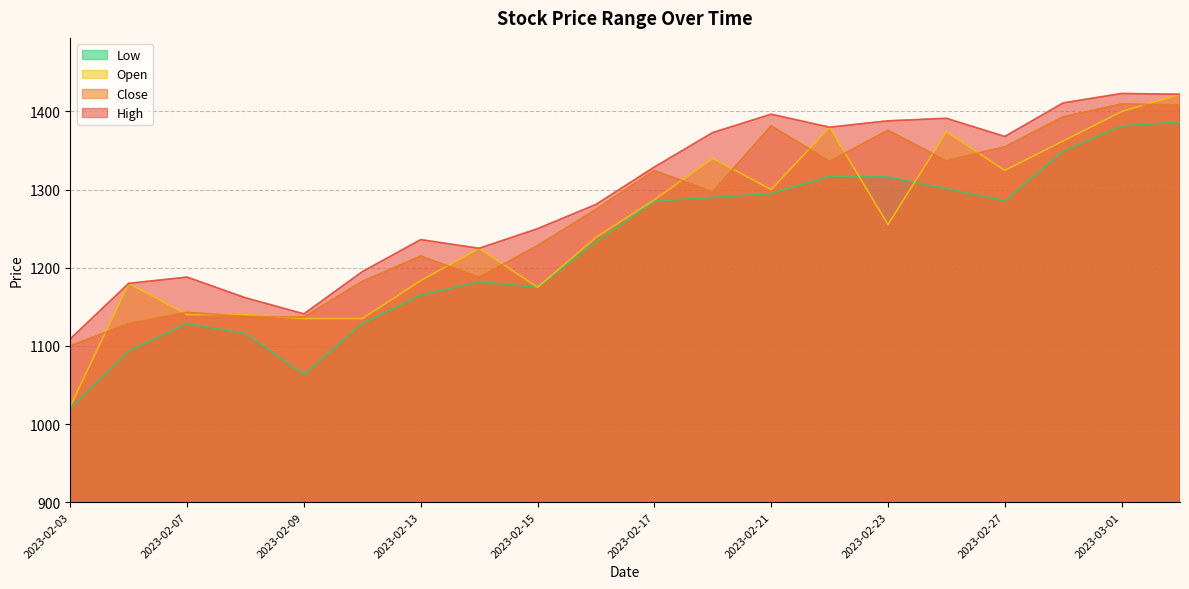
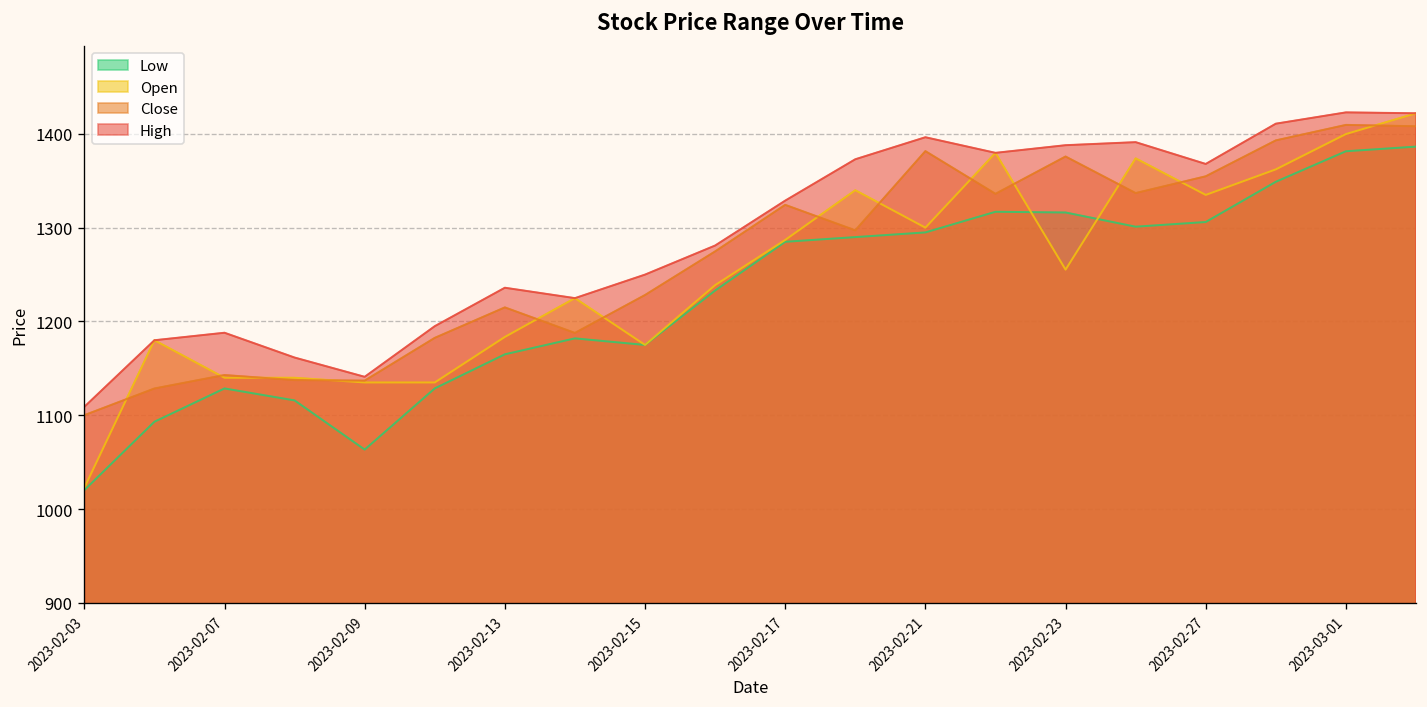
Low, 2023-02-27: 1290 -> 1310
Open, 2023-02-27: 1320 -> 1340
